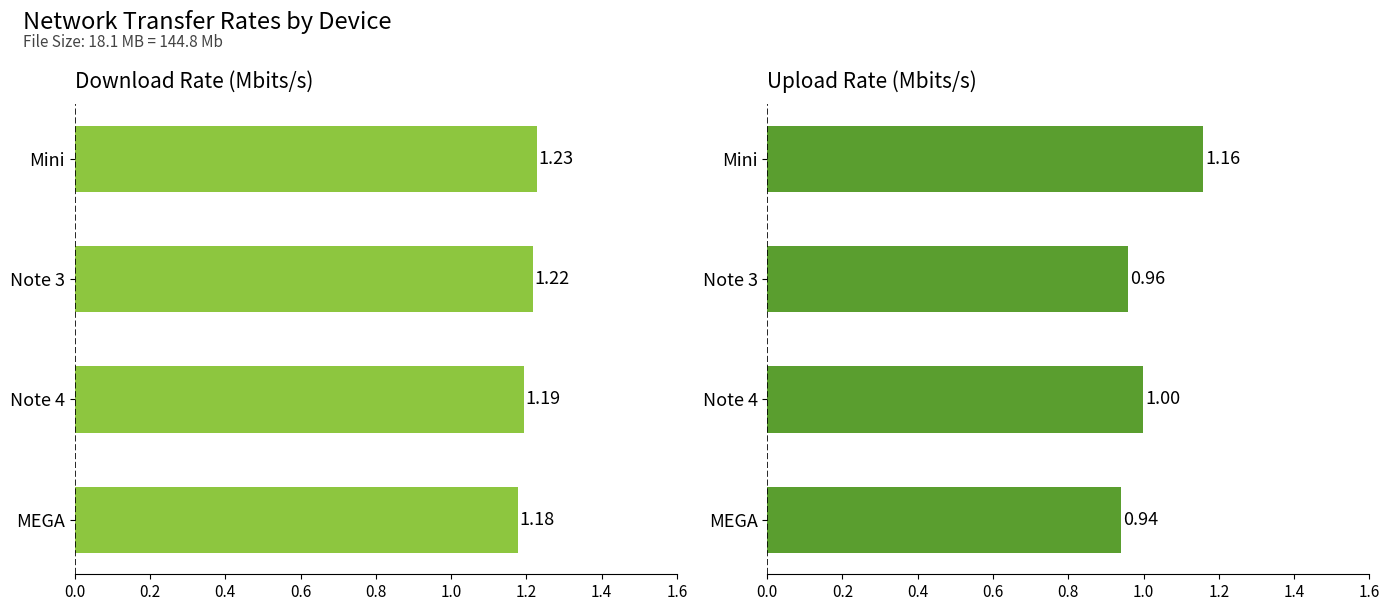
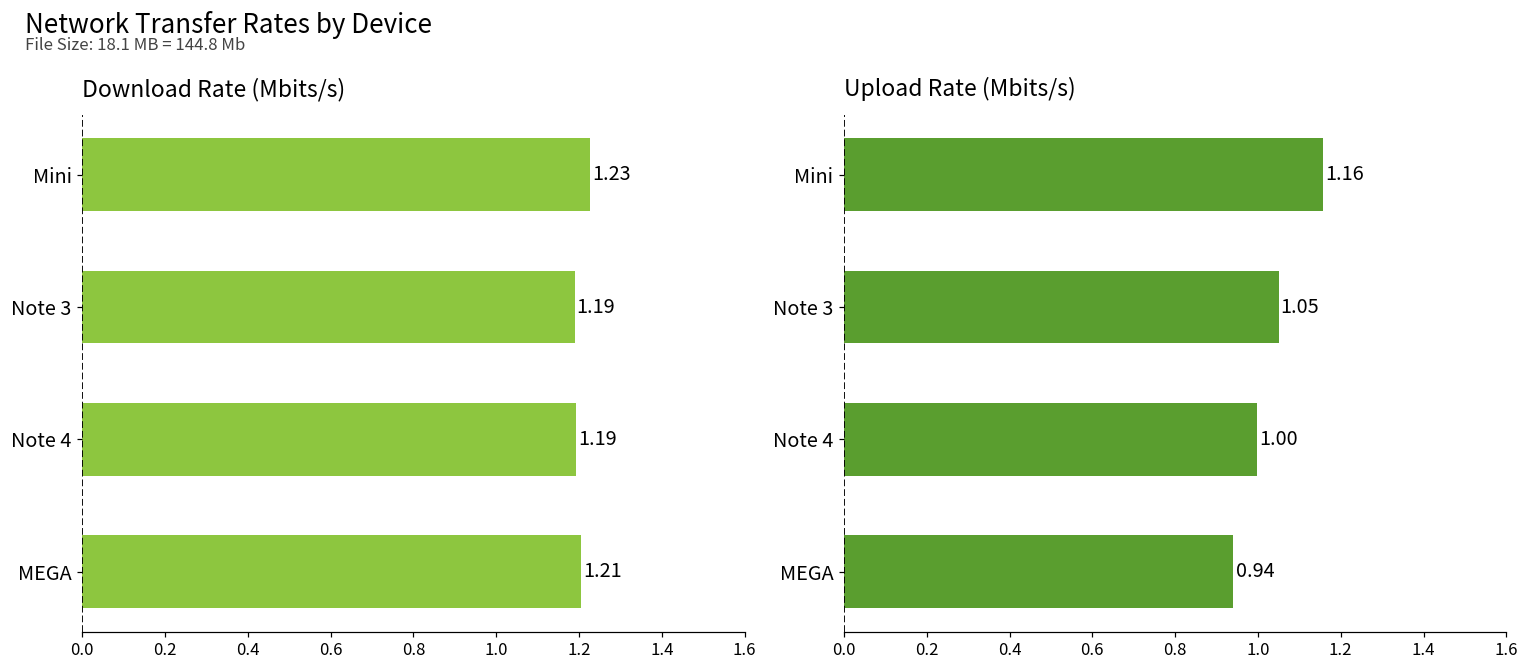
Download Rate (Mbits/s), Note 3: 1.22 -> 1.19
Download Rate (Mbits/s), MEGA: 1.18 -> 1.21
Upload Rate (Mbits/s), Note 3: 0.96 -> 1.05
